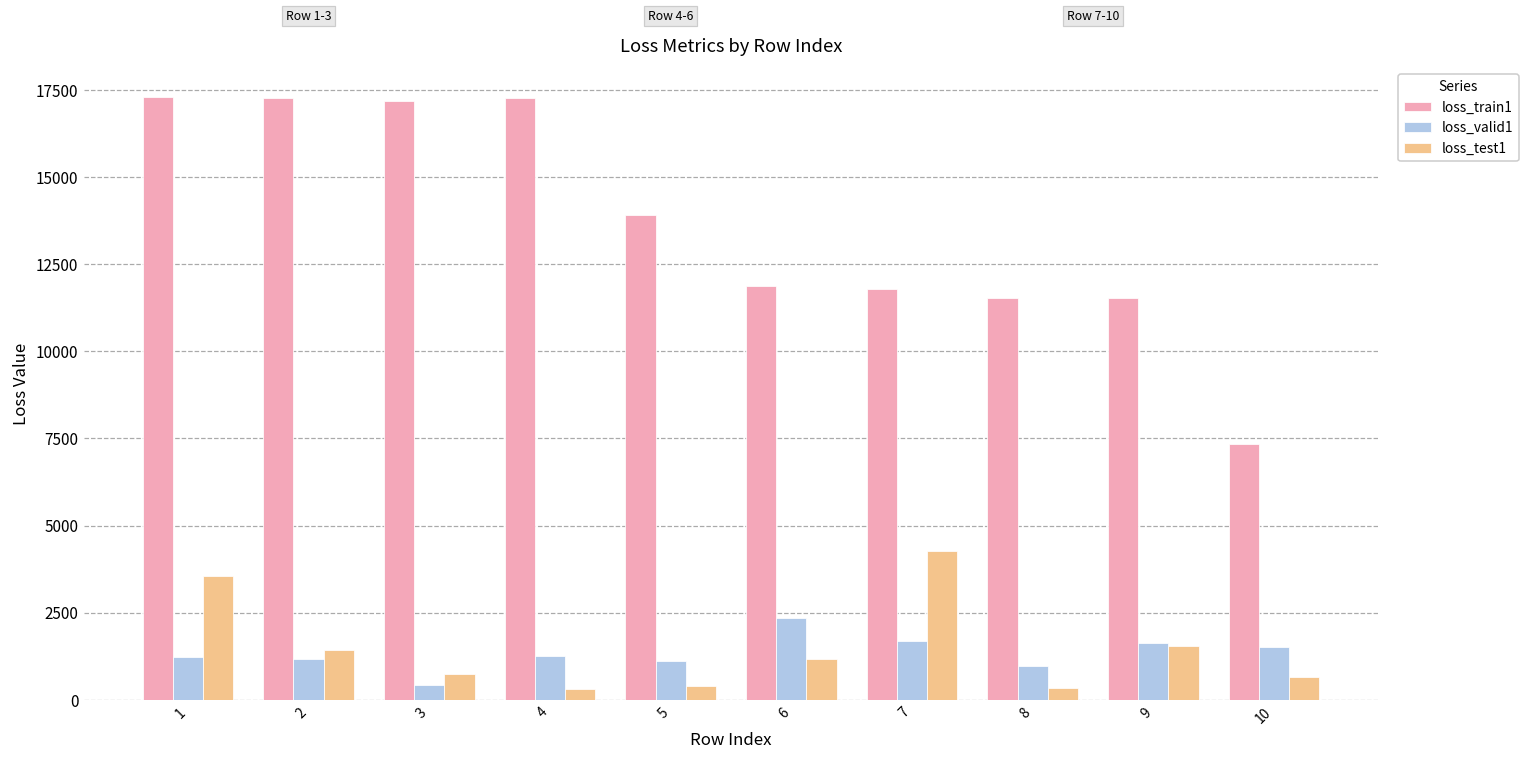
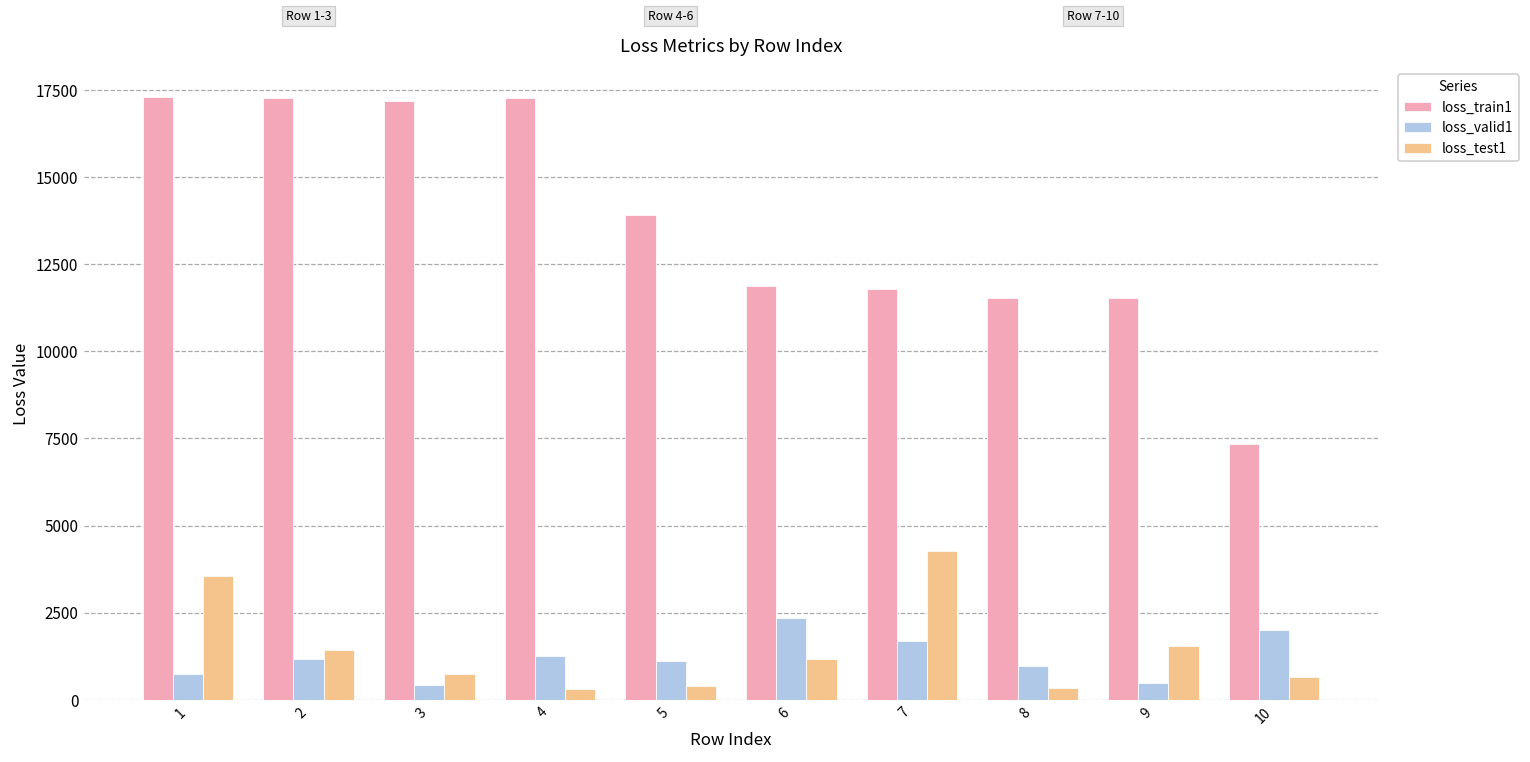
loss_valid1, 1: 1200 -> 700
loss_valid1, 9: 1600 -> 500
loss_valid1, 10: 1500 -> 2000
